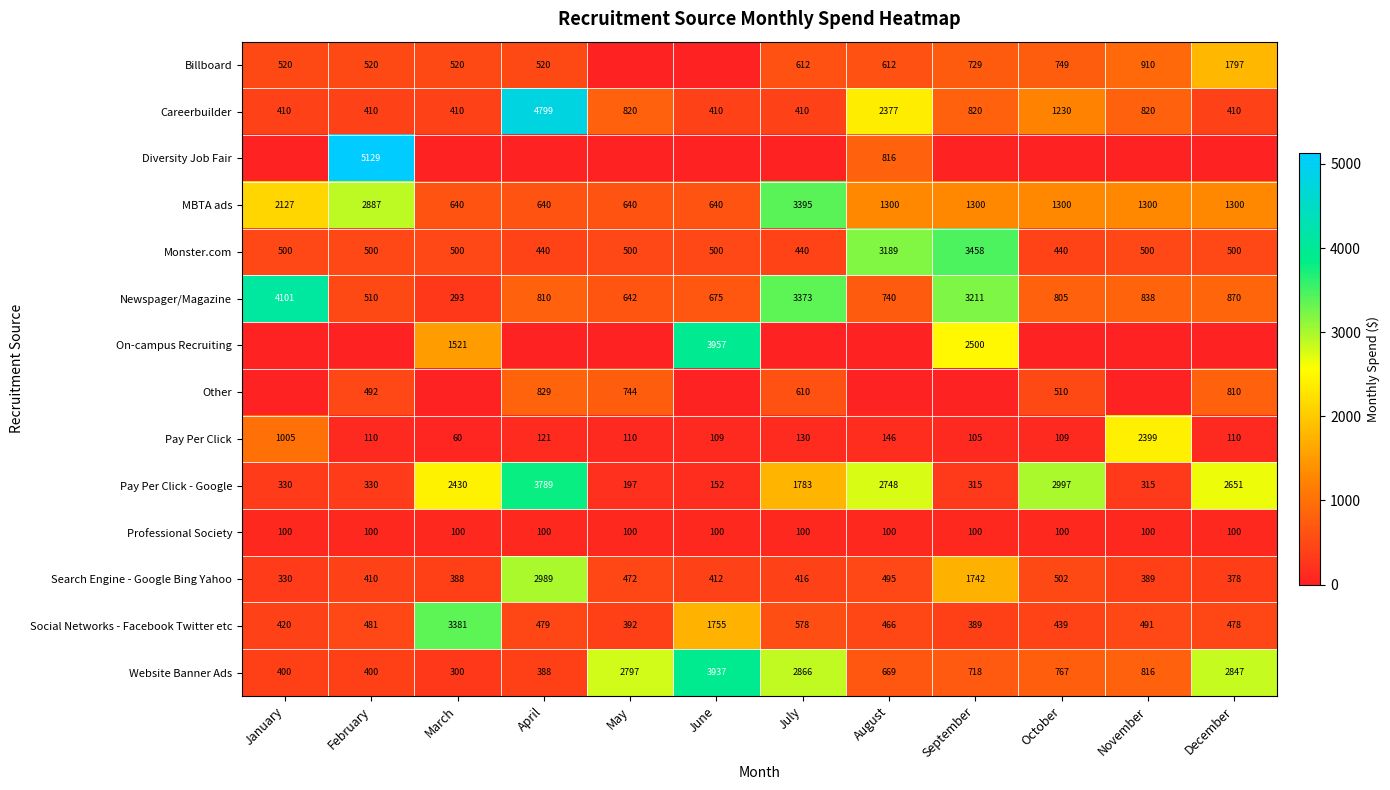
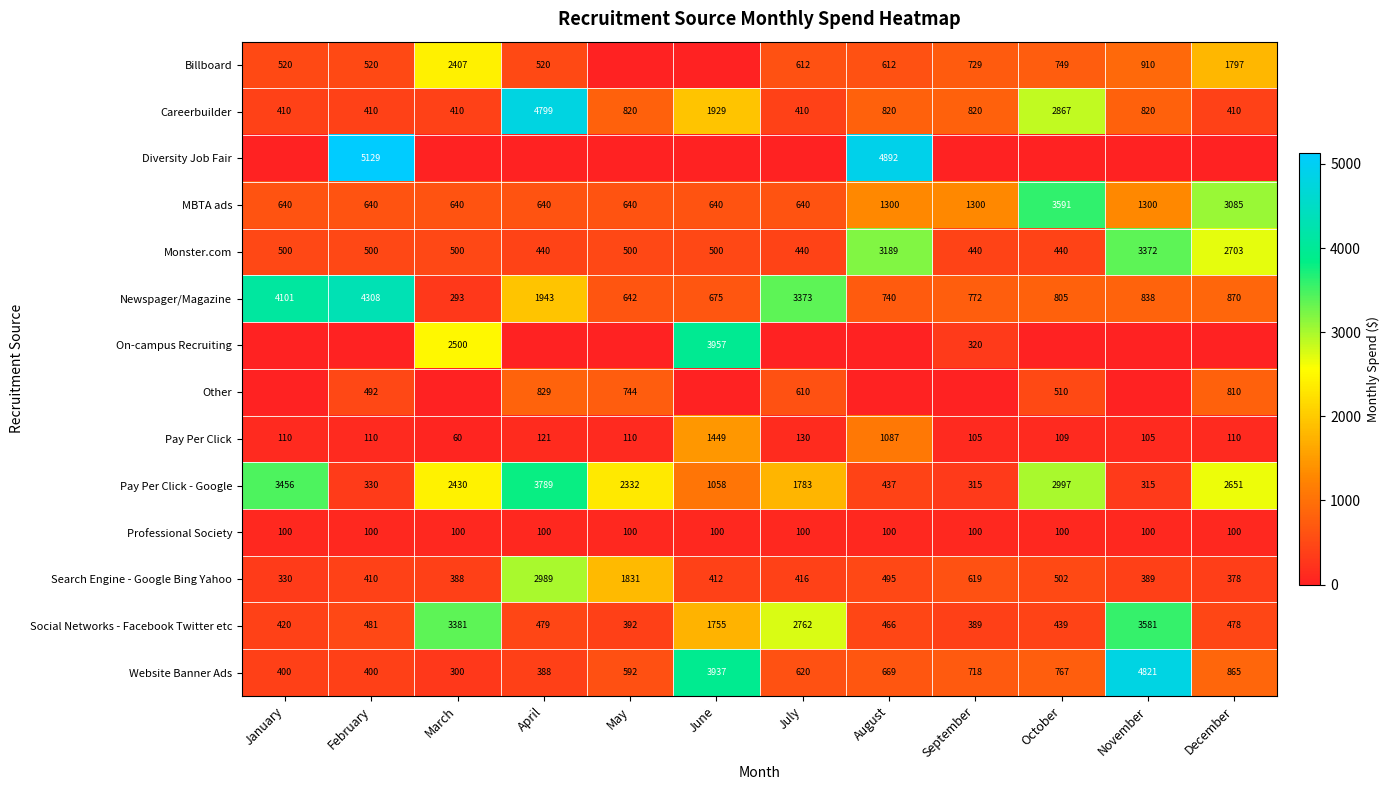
Billboard, March: 520 -> 2407
Careerbuilder, June: 410 -> 1929
Careerbuilder, August: 2377 -> 820
Careerbuilder, October: 1230 -> 2867
Diversity Job Fair, August: 816 -> 4892
MBTA ads, January: 2127 -> 640
MBTA ads, February: 2887 -> 640
MBTA ads, July: 3395 -> 640
MBTA ads, October: 1300 -> 3591
MBTA ads, December: 1300 -> 3085
Monster.com, September: 3458 -> 440
Monster.com, November: 500 -> 3372
Monster.com, December: 500 -> 2703
Newspager/Magazine, February: 510 -> 4308
Newspager/Magazine, April: 810 -> 1943
Newspager/Magazine, September: 3211 -> 772
On-campus Recruiting, March: 1521 -> 2500
On-campus Recruiting, September: 2500 -> 320
Pay Per Click, January: 1005 -> 110
Pay Per Click, June: 109 -> 1449
Pay Per Click, August: 146 -> 1087
Pay Per Click, November: 2399 -> 105
Pay Per Click - Google, January: 330 -> 3456
Pay Per Click - Google, May: 197 -> 2332
Pay Per Click - Google, June: 152 -> 1058
Pay Per Click - Google, August: 2748 -> 437
Search Engine - Google Bing Yahoo, May: 472 -> 1831
Search Engine - Google Bing Yahoo, September: 1742 -> 619
Social Networks - Facebook Twitter etc, July: 578 -> 2762
Social Networks - Facebook Twitter etc, November: 491 -> 3581
Website Banner Ads, May: 2797 -> 592
Website Banner Ads, July: 2866 -> 620
Website Banner Ads, November: 816 -> 4821
Website Banner Ads, December: 2847 -> 865
